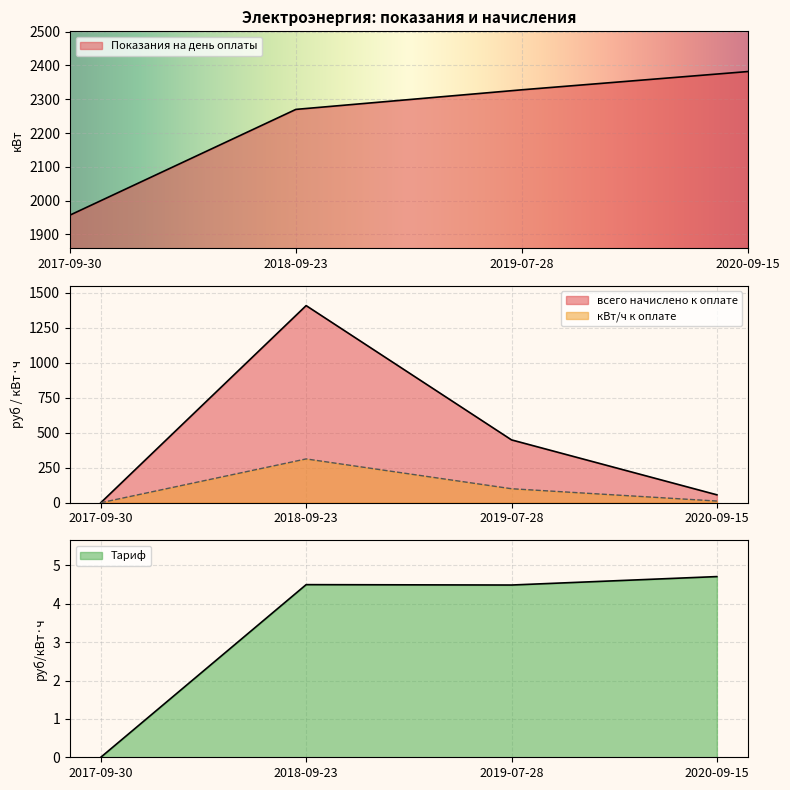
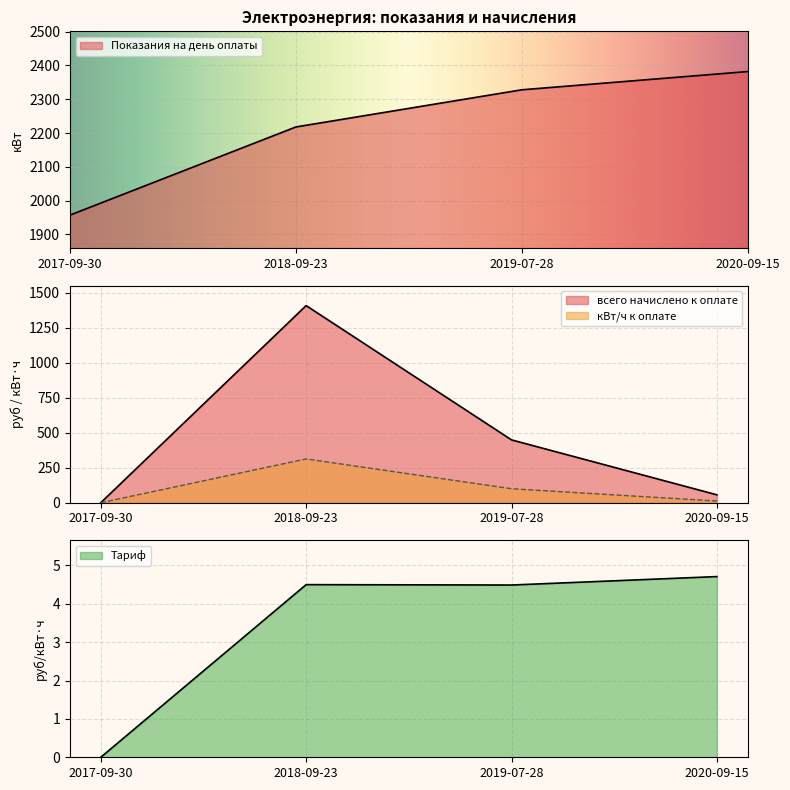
Электроэнергия: показания и начисления, 2018-09-23: 2270 -> 2220
